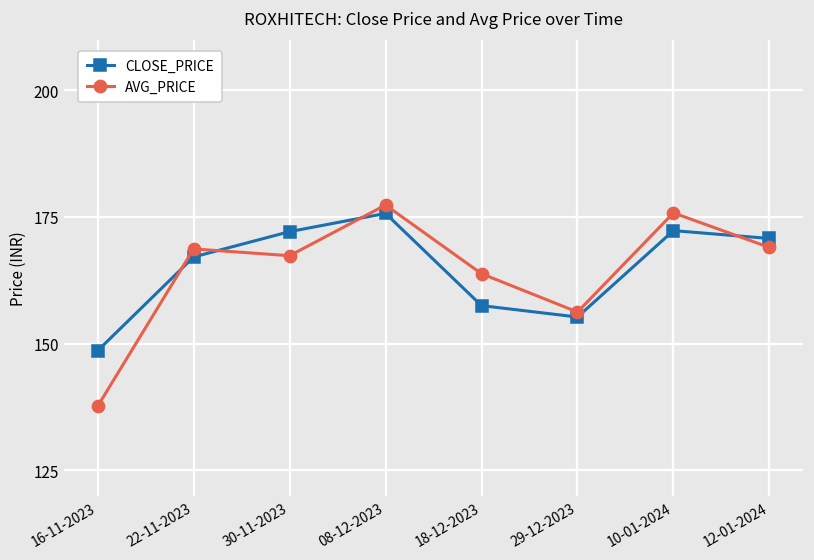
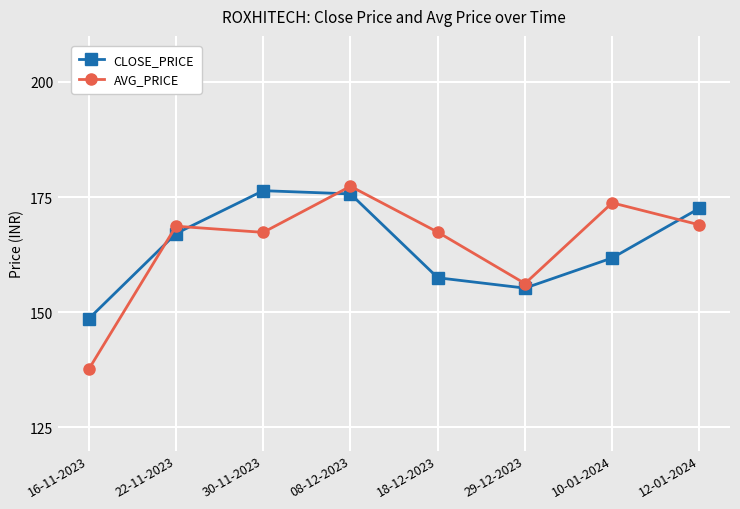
CLOSE_PRICE, 30-11-2023: 172 -> 176
AVG_PRICE, 18-12-2023: 164 -> 167
CLOSE_PRICE, 10-01-2024: 172 -> 162
AVG_PRICE, 10-01-2024: 176 -> 174
CLOSE_PRICE, 12-01-2024: 171 -> 173
